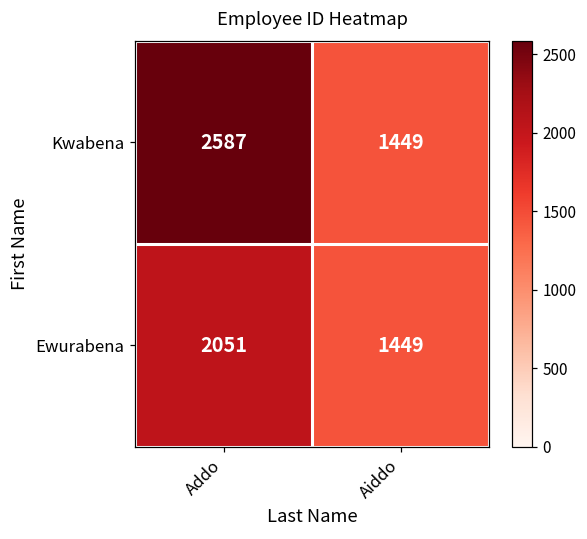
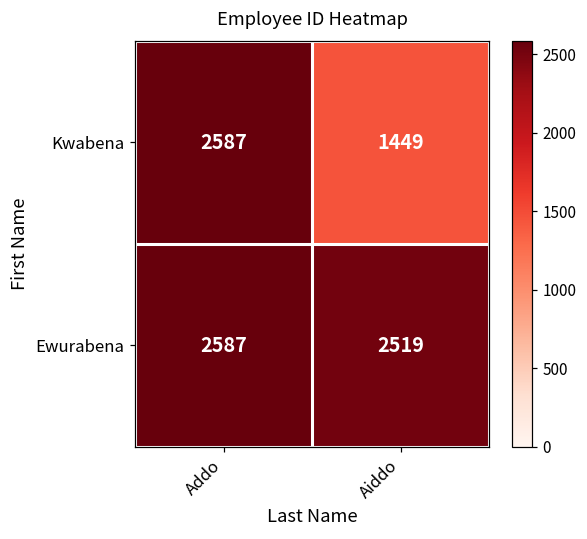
Ewurabena, Addo: 2051 -> 2587
Ewurabena, Aiddo: 1449 -> 2519
